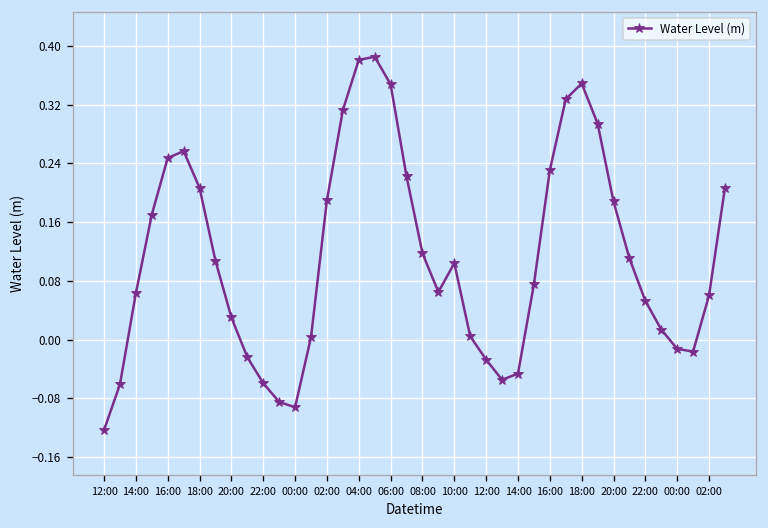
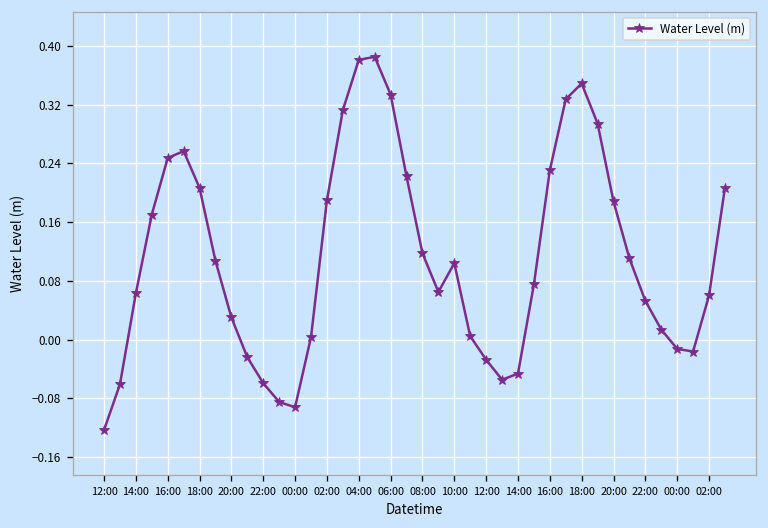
06:00: 0.35 -> 0.33
